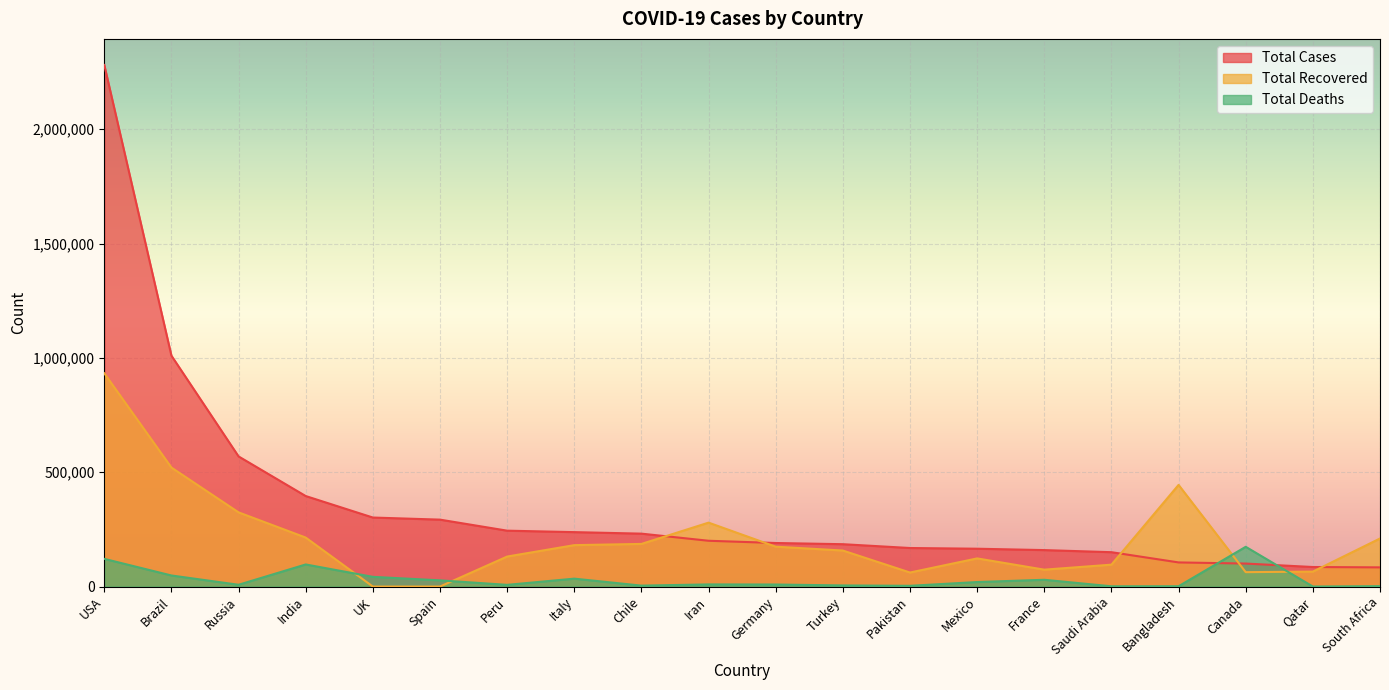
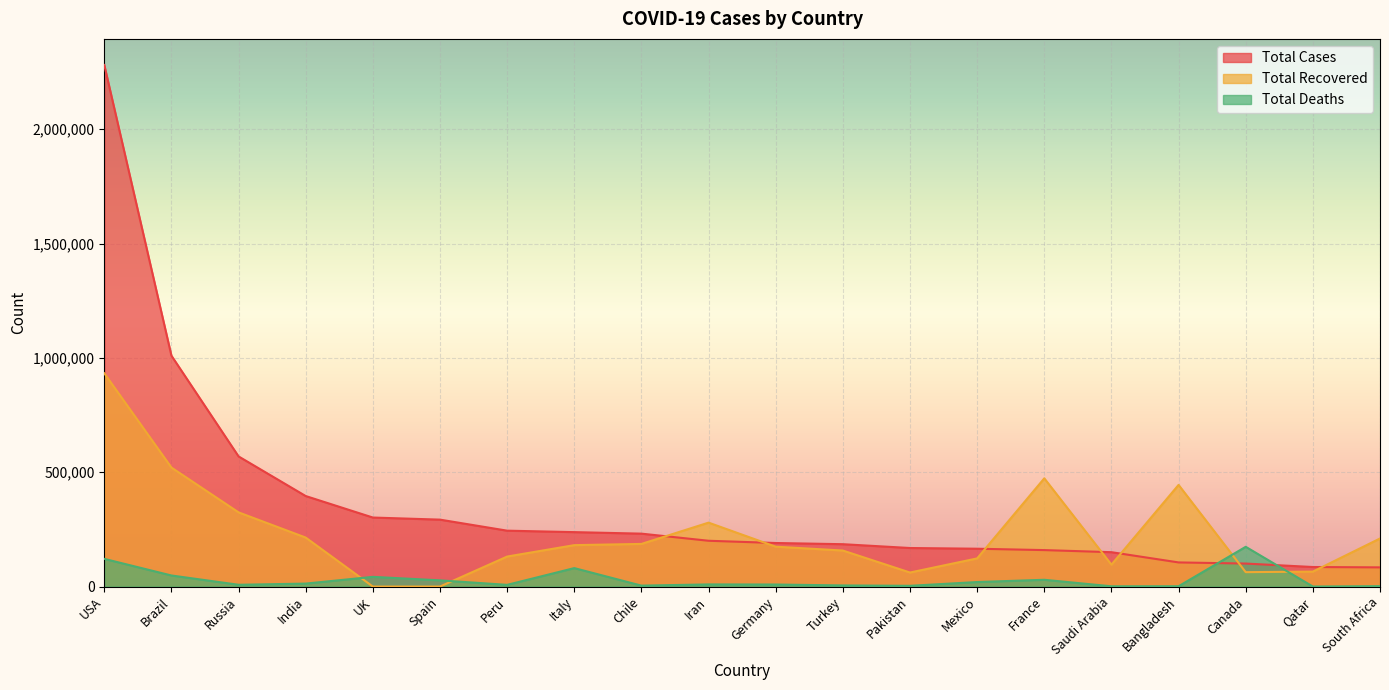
Total Deaths, India: 100,000 -> 10,000
Total Deaths, Italy: 30,000 -> 80,000
Total Recovered, France: 70,000 -> 470,000
